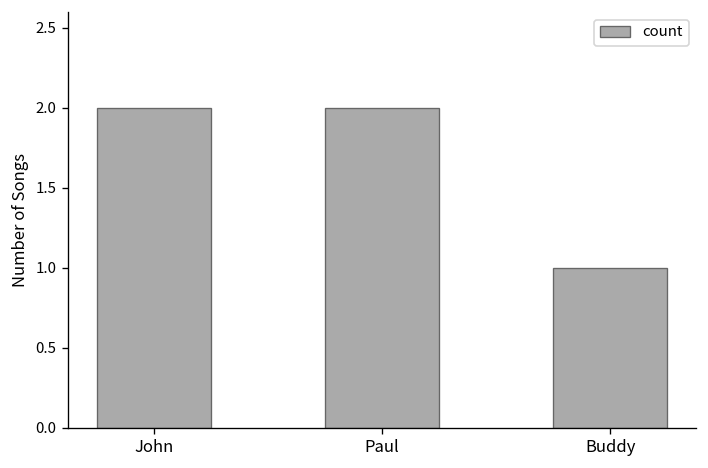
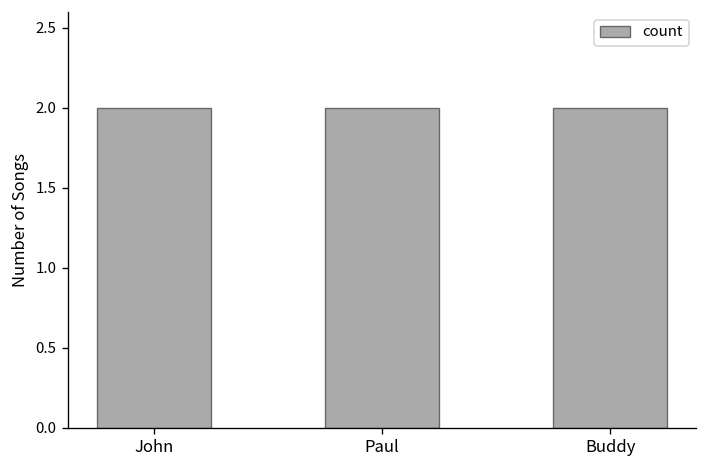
Buddy: 1 -> 2
